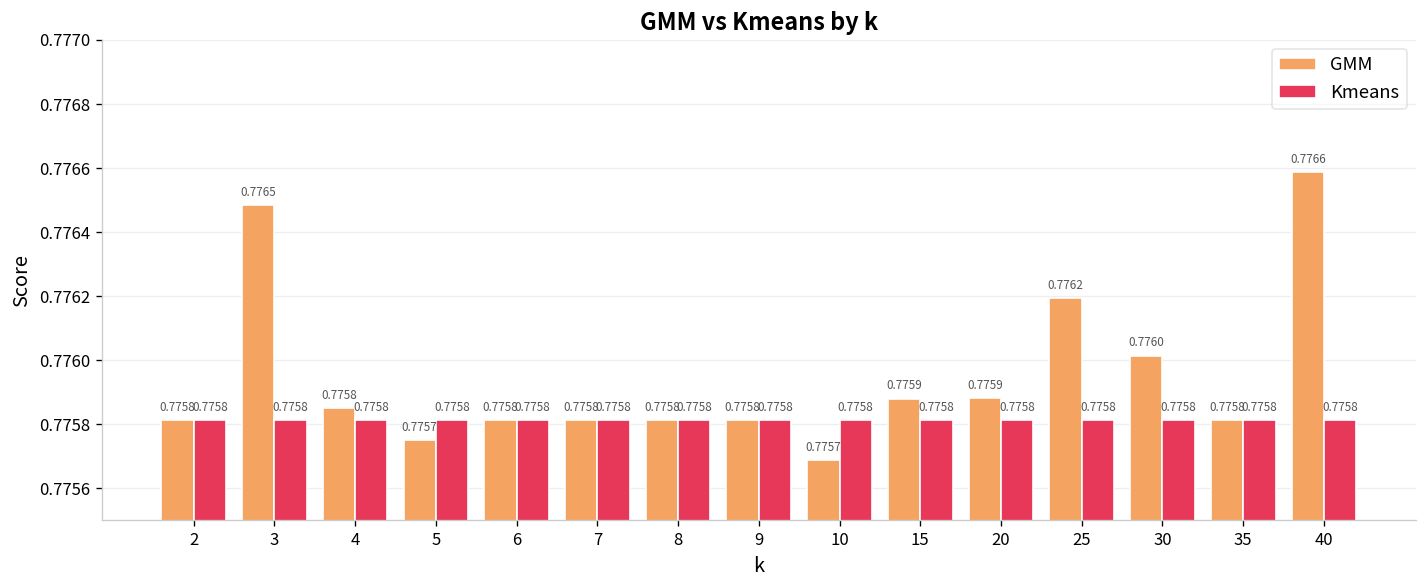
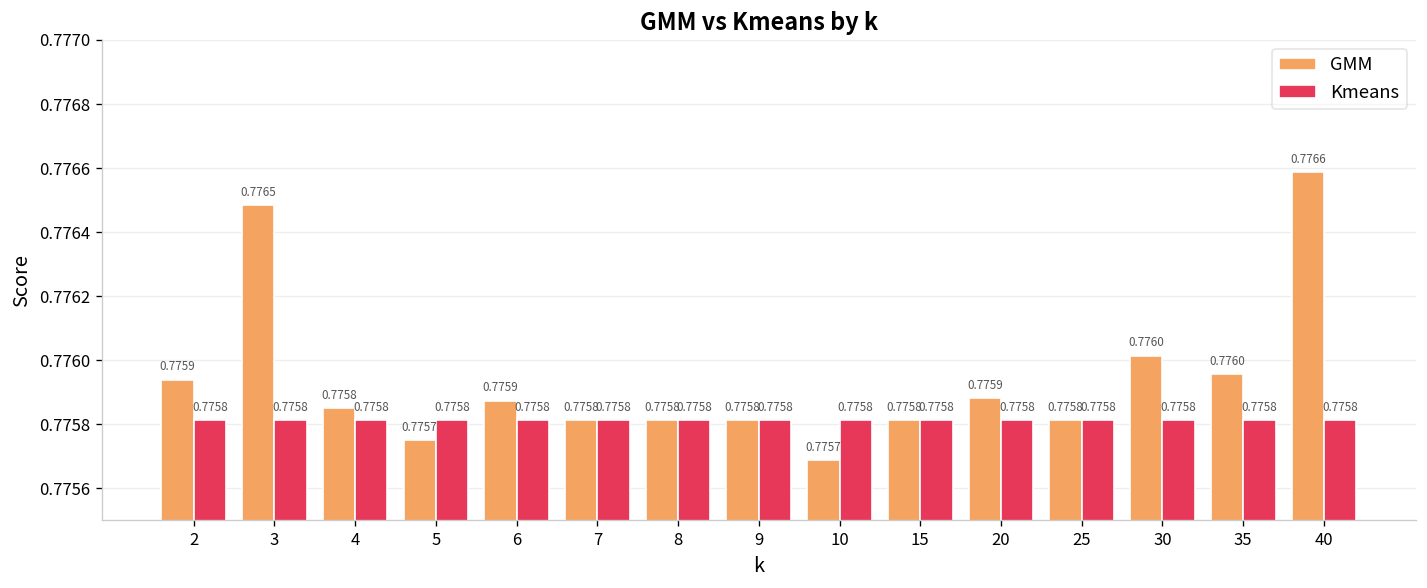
GMM, 2: 0.7758 -> 0.7759
GMM, 6: 0.7758 -> 0.7759
GMM, 15: 0.7759 -> 0.7758
GMM, 25: 0.7762 -> 0.7758
GMM, 35: 0.7758 -> 0.7760
